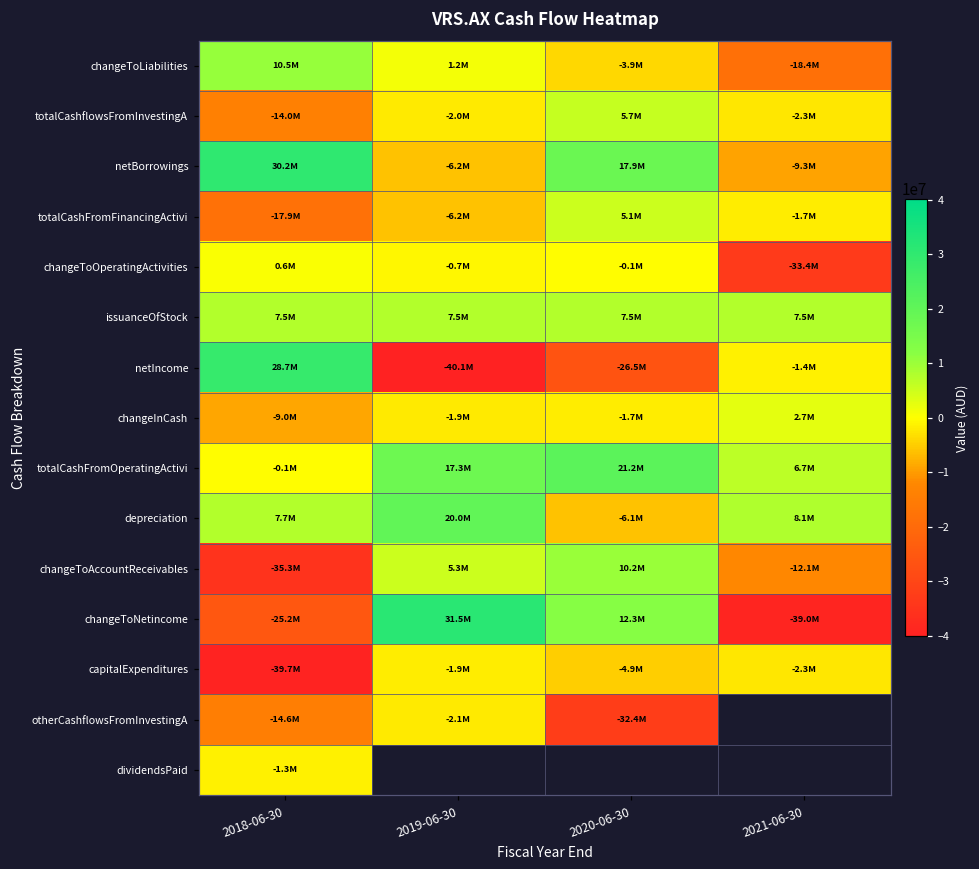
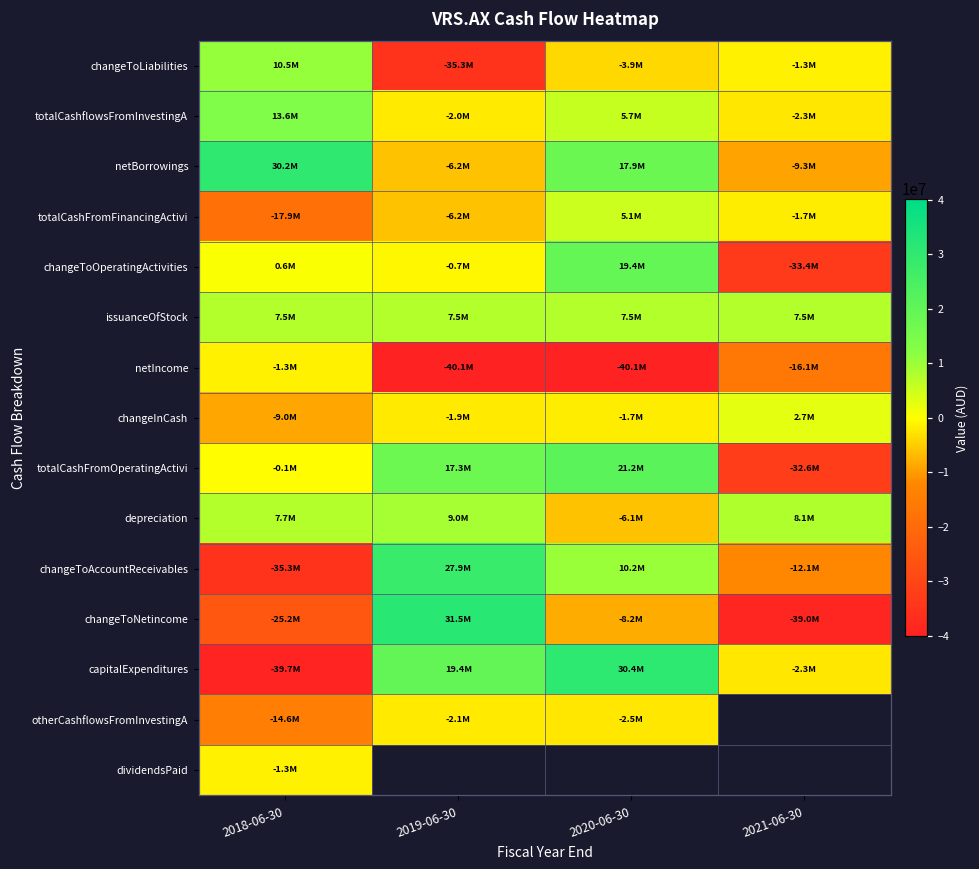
changeToLiabilities, 2019-06-30: 1.2M -> -35.3M
changeToLiabilities, 2021-06-30: -18.4M -> -1.3M
totalCashflowsFromInvestingA, 2018-06-30: -14.0M -> 13.6M
changeToOperatingActivities, 2020-06-30: -0.1M -> 19.4M
netIncome, 2018-06-30: 28.7M -> -1.3M
netIncome, 2020-06-30: -26.5M -> -40.1M
netIncome, 2021-06-30: -1.4M -> -16.1M
totalCashFromOperatingActivi, 2021-06-30: 6.7M -> -32.6M
depreciation, 2019-06-30: 20.0M -> 9.0M
changeToAccountReceivables, 2019-06-30: 5.3M -> 27.9M
changeToNetincome, 2020-06-30: 12.3M -> -8.2M
capitalExpenditures, 2019-06-30: -1.9M -> 19.4M
capitalExpenditures, 2020-06-30: -4.9M -> 30.4M
otherCashflowsFromInvestingA, 2020-06-30: -32.4M -> -2.5M
